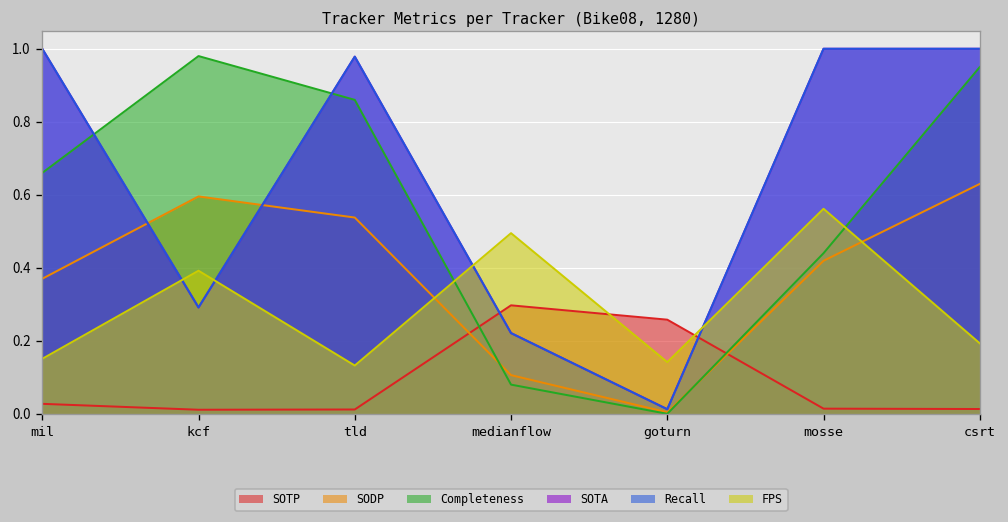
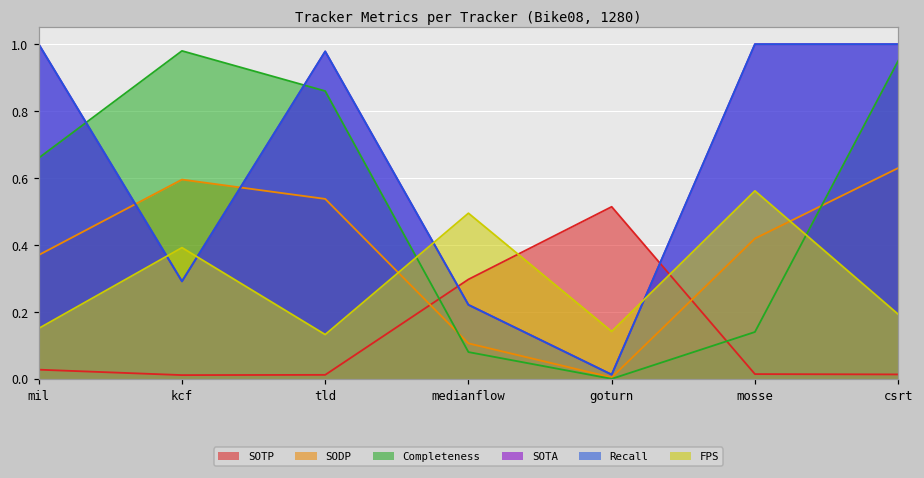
SOTP, goturn: 0.26 -> 0.51
Completeness, mosse: 0.44 -> 0.14
